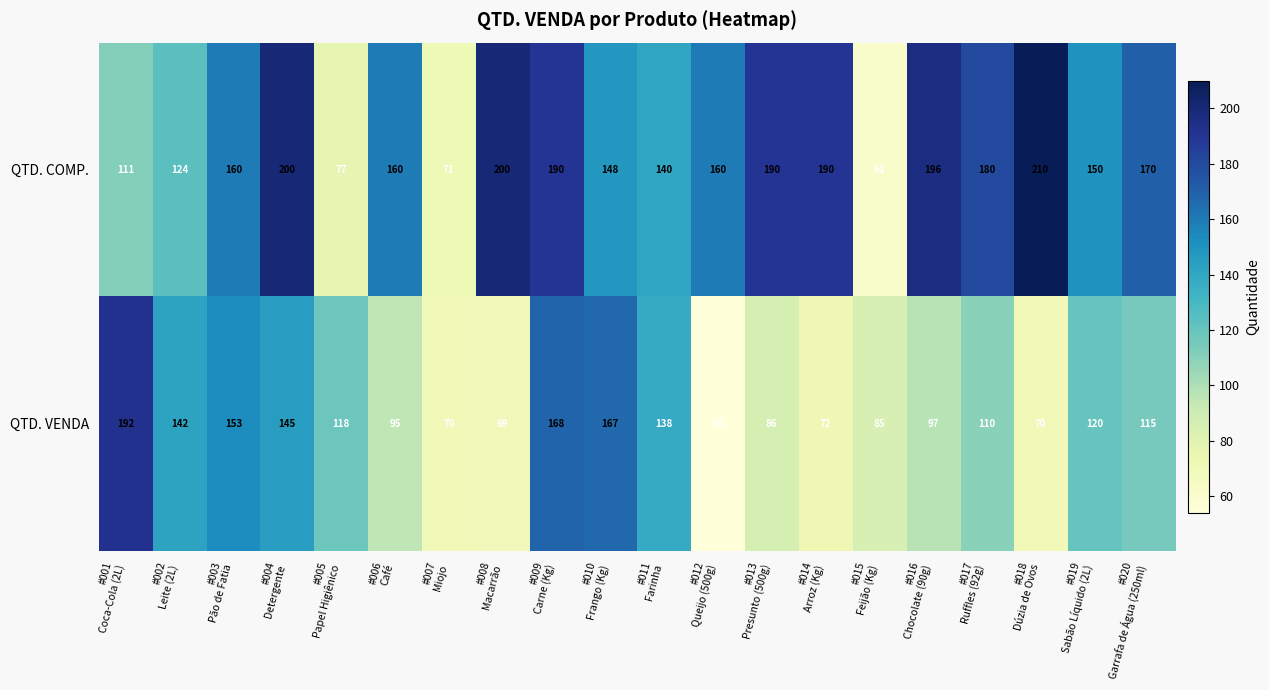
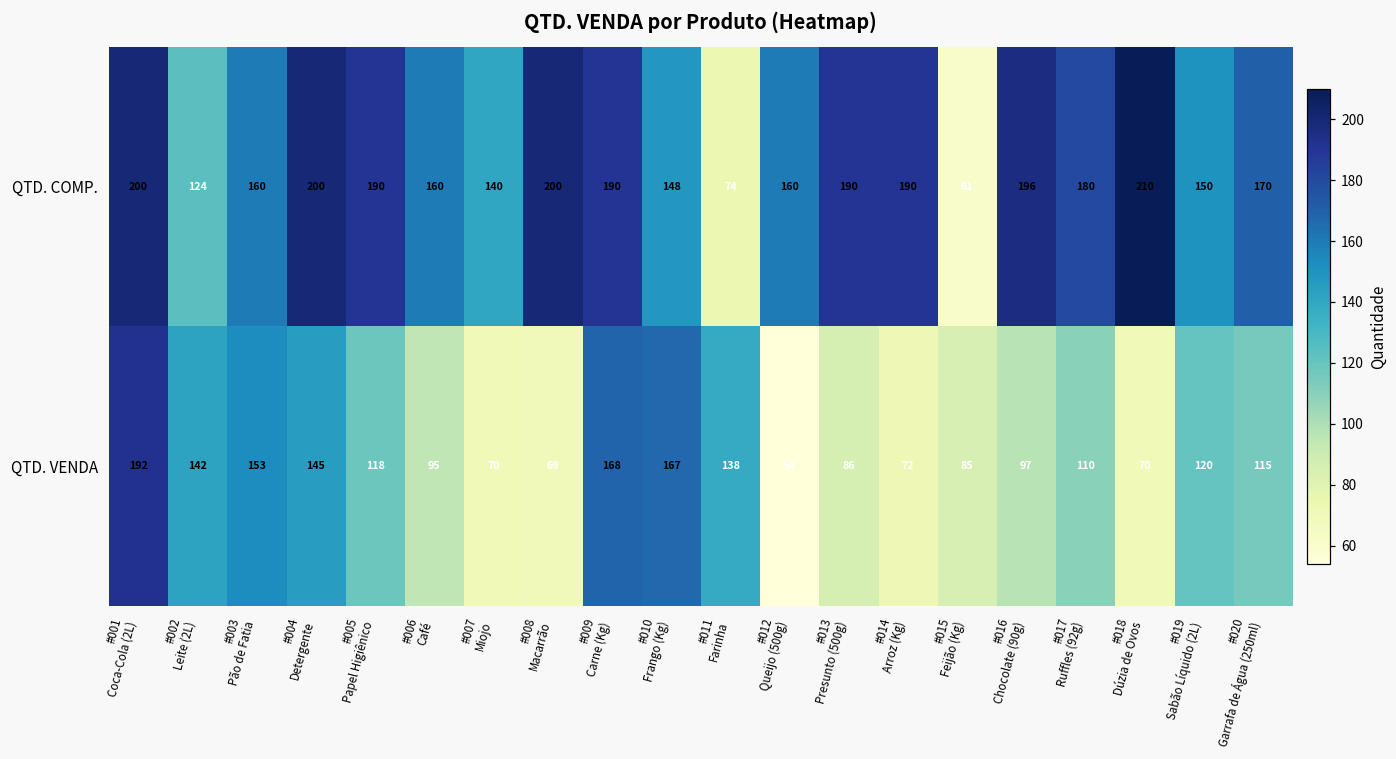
QTD. COMP., #001 Coca-Cola (2L): 111 -> 200
QTD. COMP., #005 Papel Higiênico: 77 -> 190
QTD. COMP., #007 Miojo: 71 -> 140
QTD. COMP., #011 Farinha: 140 -> 74
